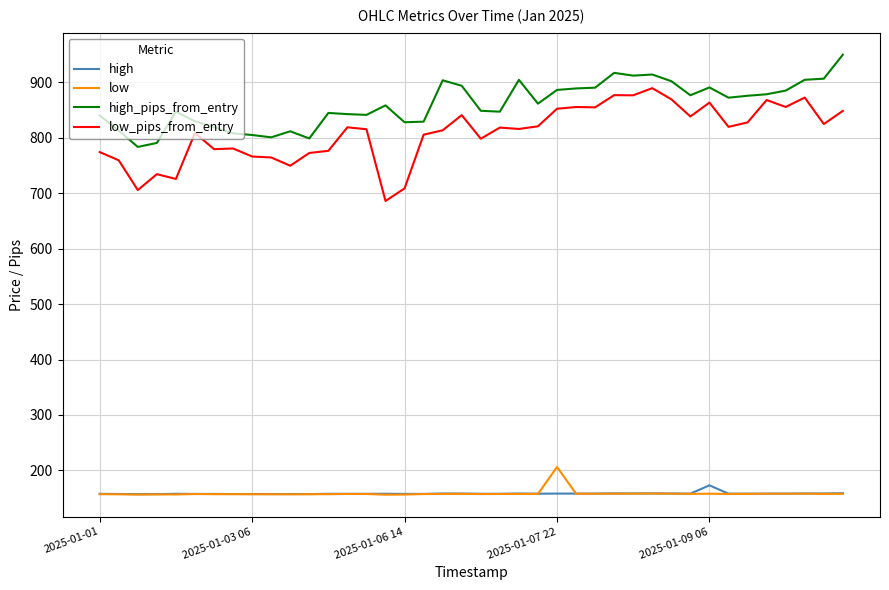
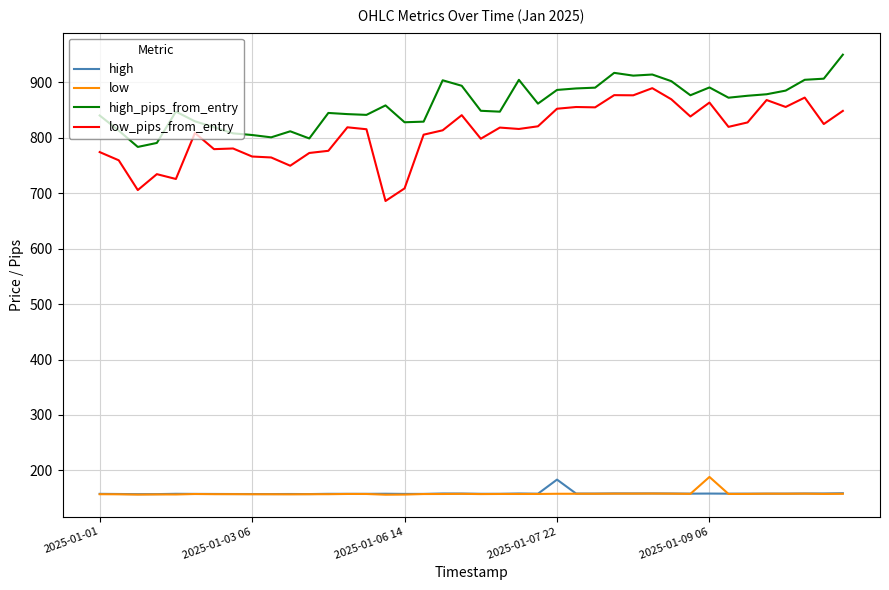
high, 2025-01-07 22: 160 -> 180
low, 2025-01-07 22: 210 -> 160
high, 2025-01-09 06: 170 -> 160
low, 2025-01-09 06: 160 -> 190
